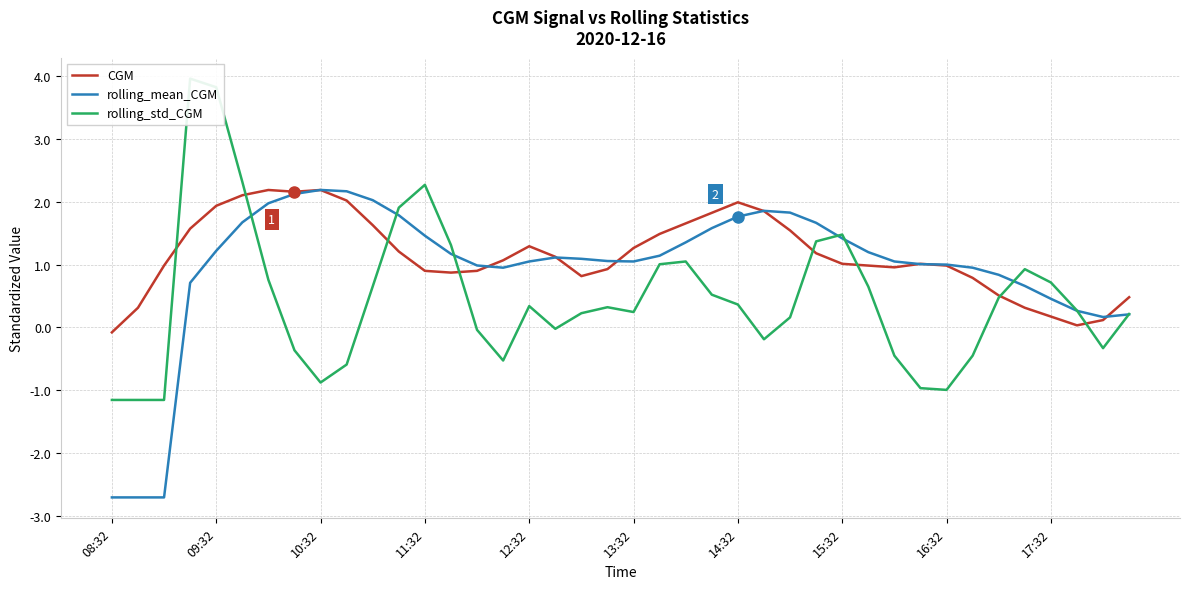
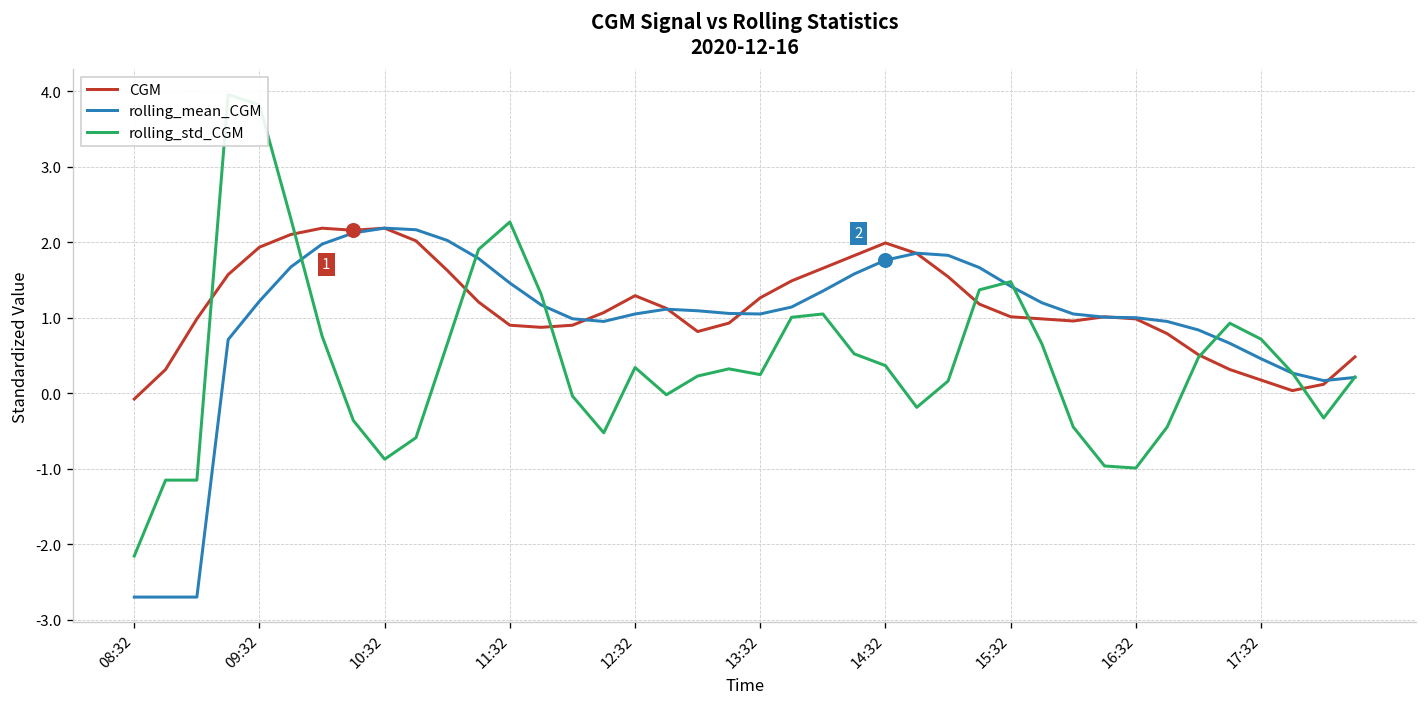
rolling_std_CGM, 08:32: -1.2 -> -2.2
